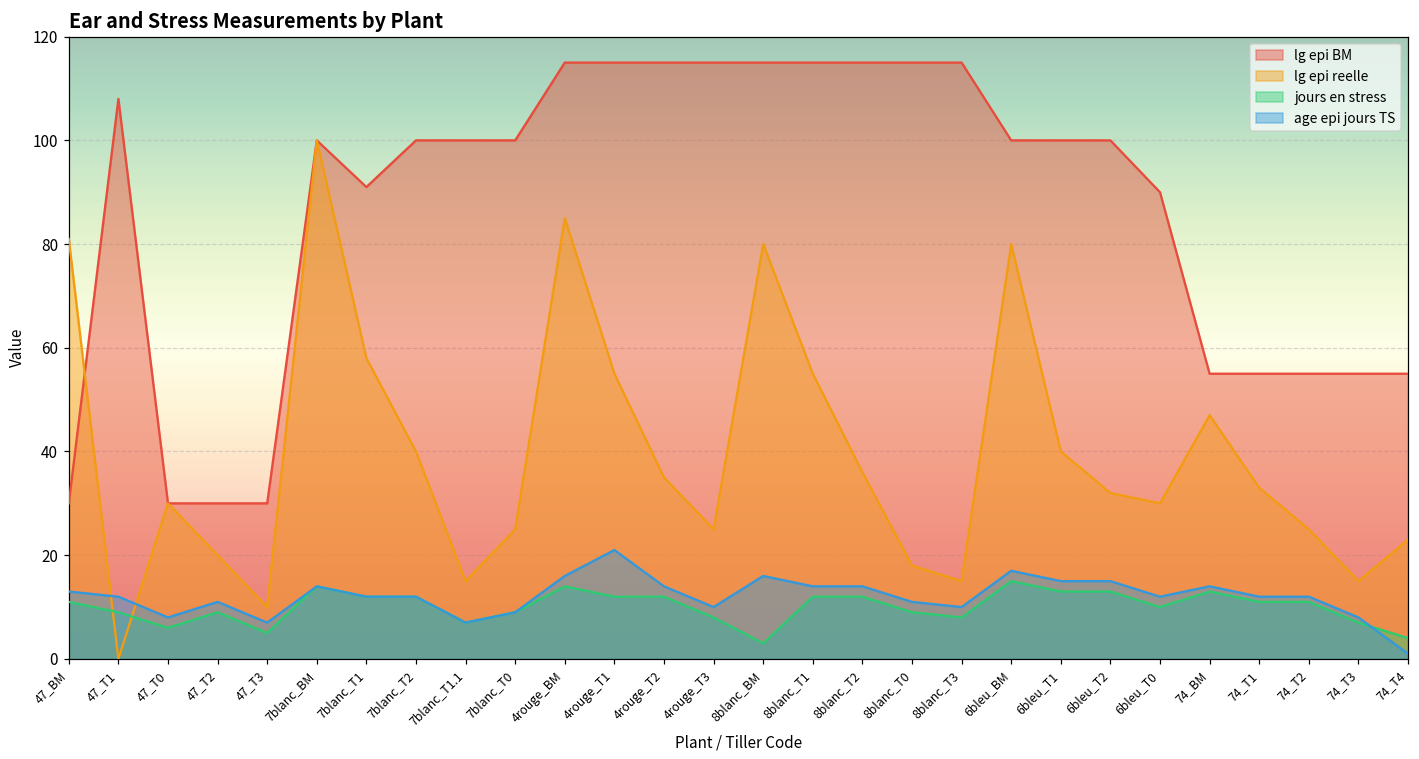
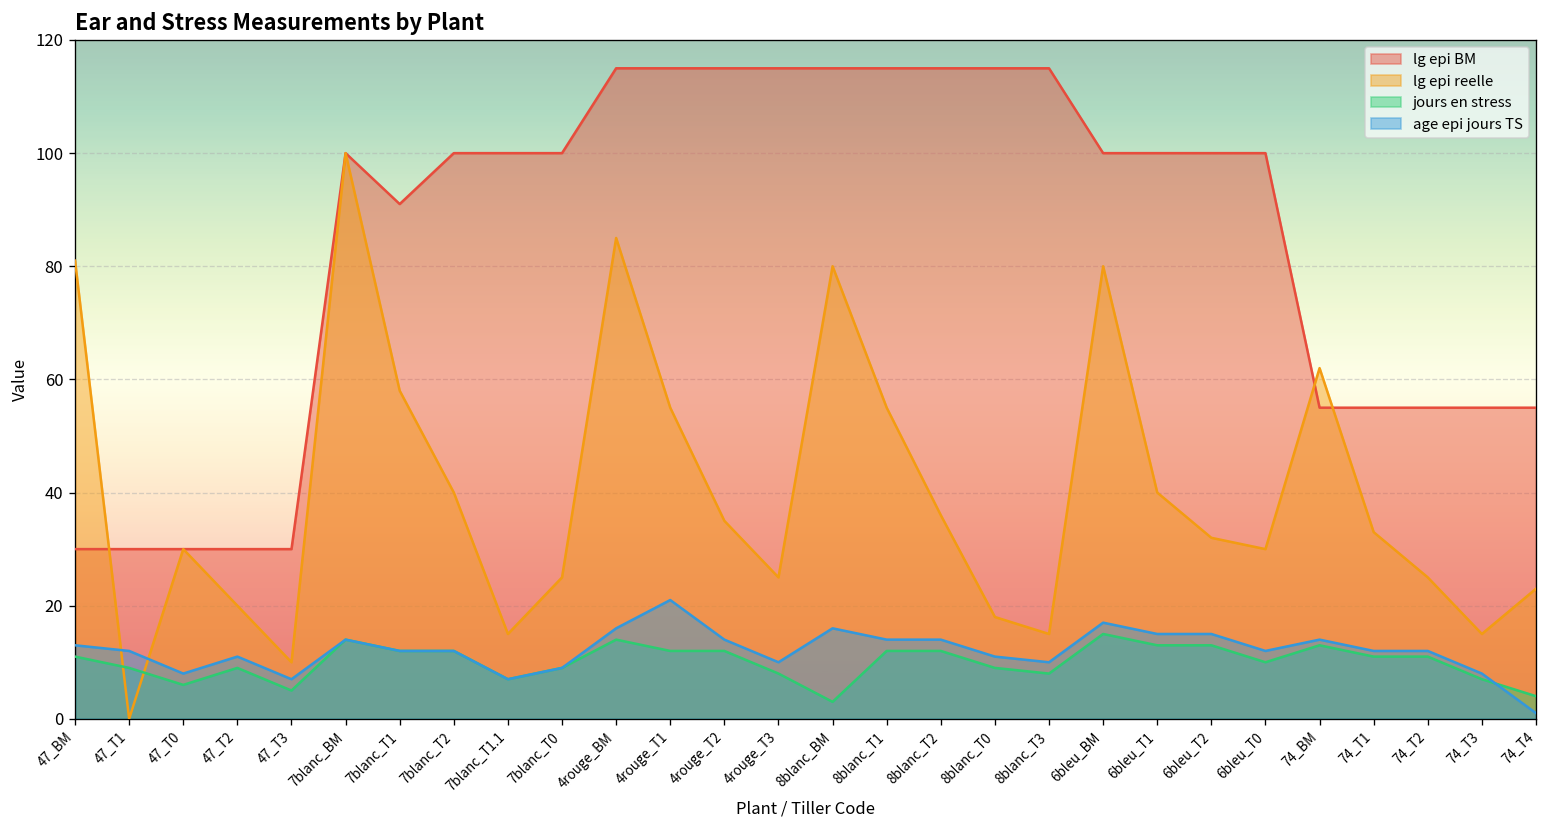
lg epi BM, 47_T1: 108 -> 30
lg epi BM, 6bleu_T0: 90 -> 100
lg epi reelle, 74_BM: 47 -> 62
